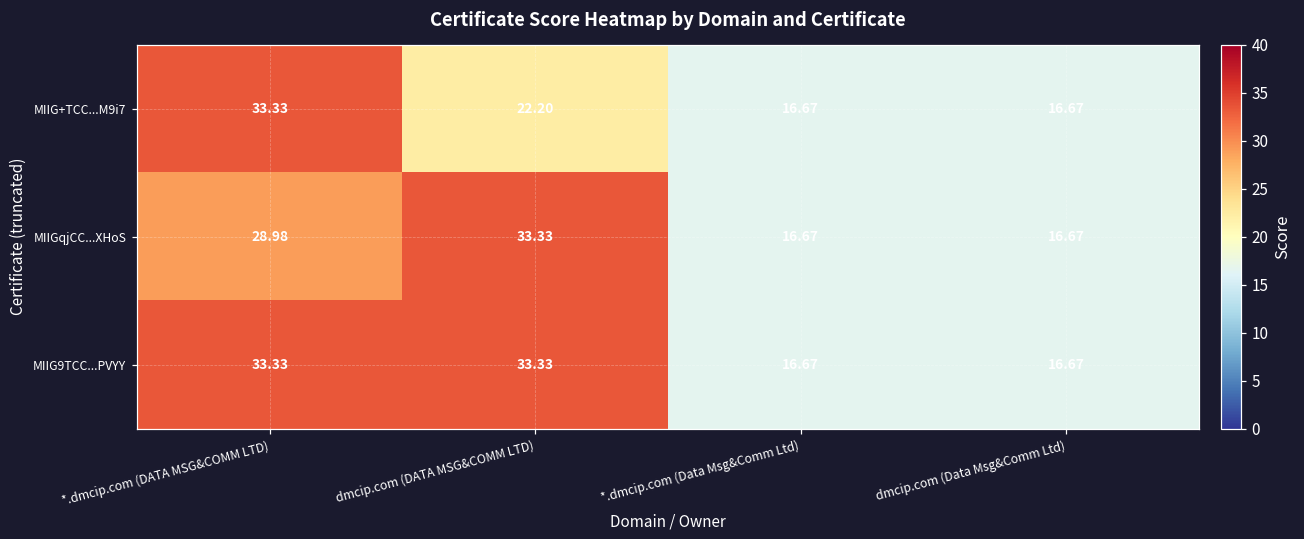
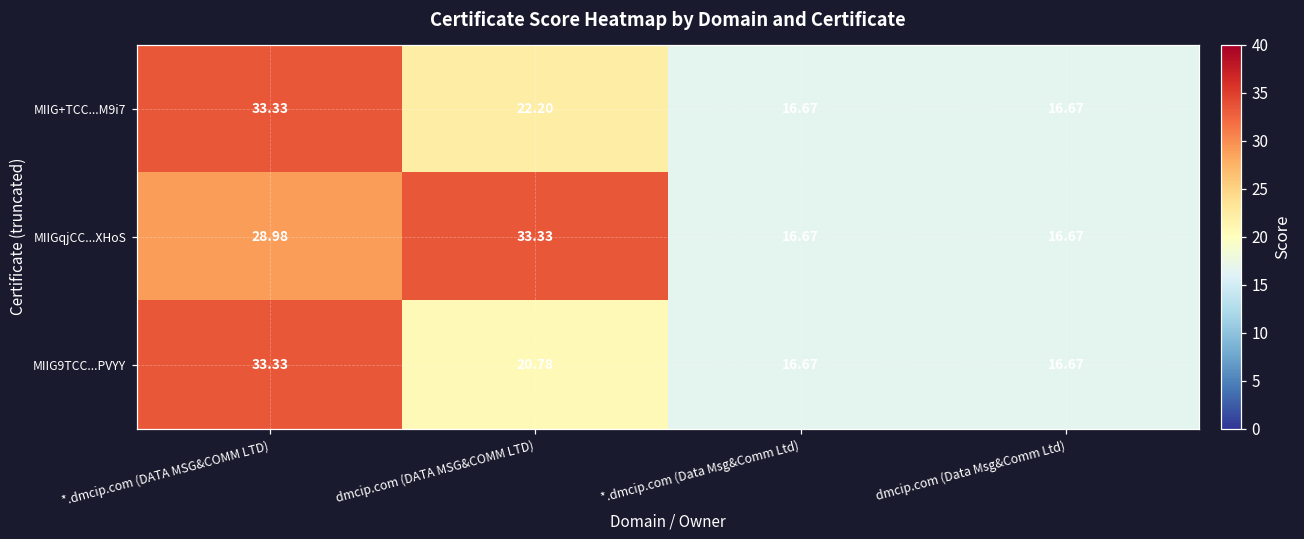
MIIG9TCC...PVYY, dmcip.com (DATA MSG&COMM LTD): 33.33 -> 20.78
